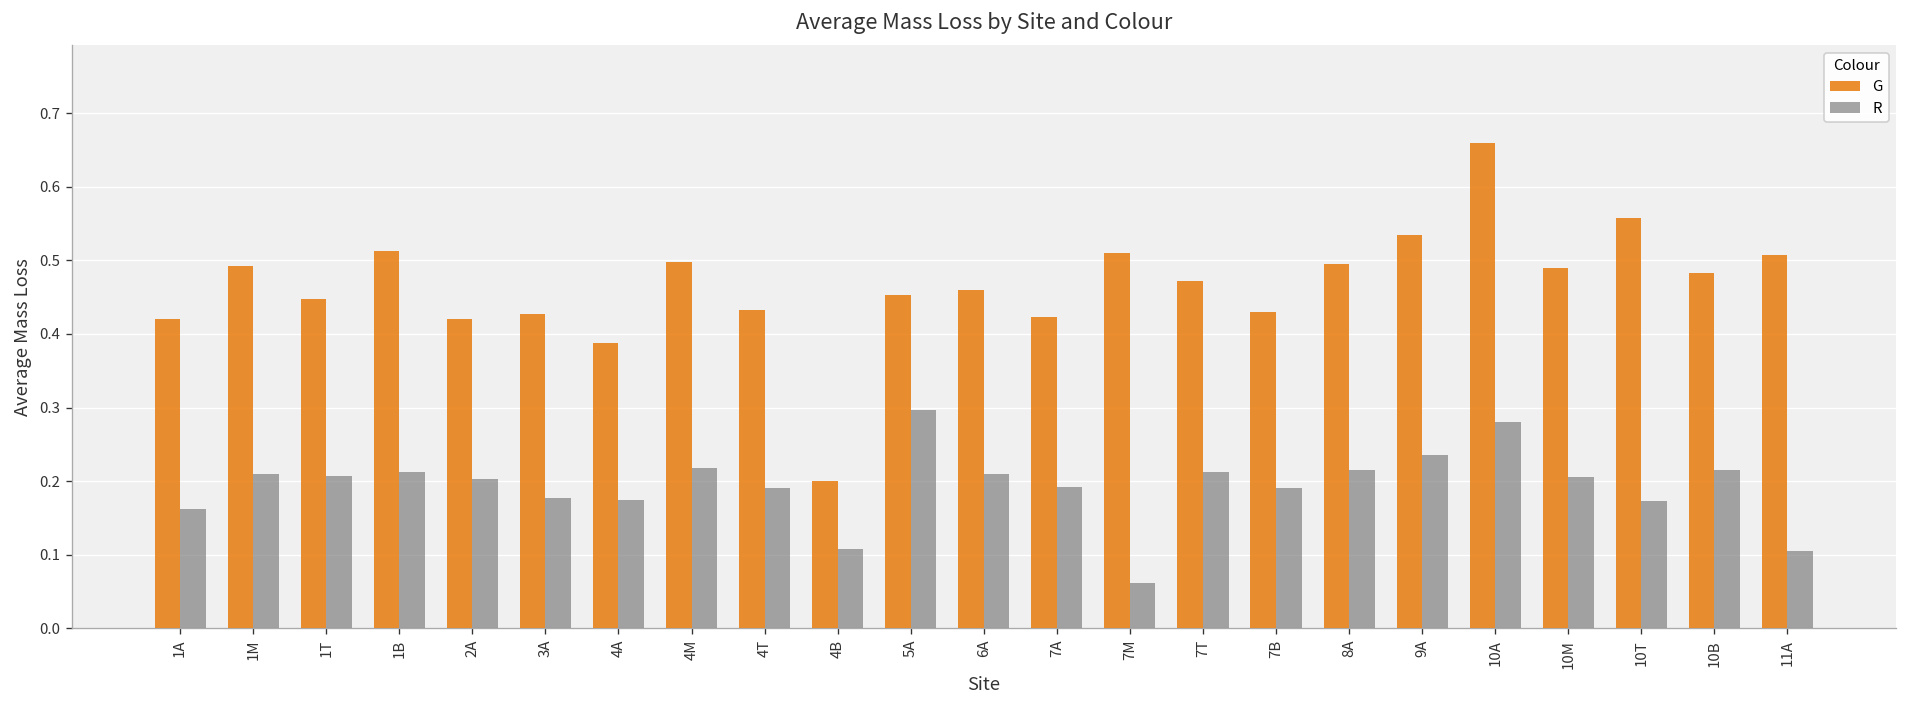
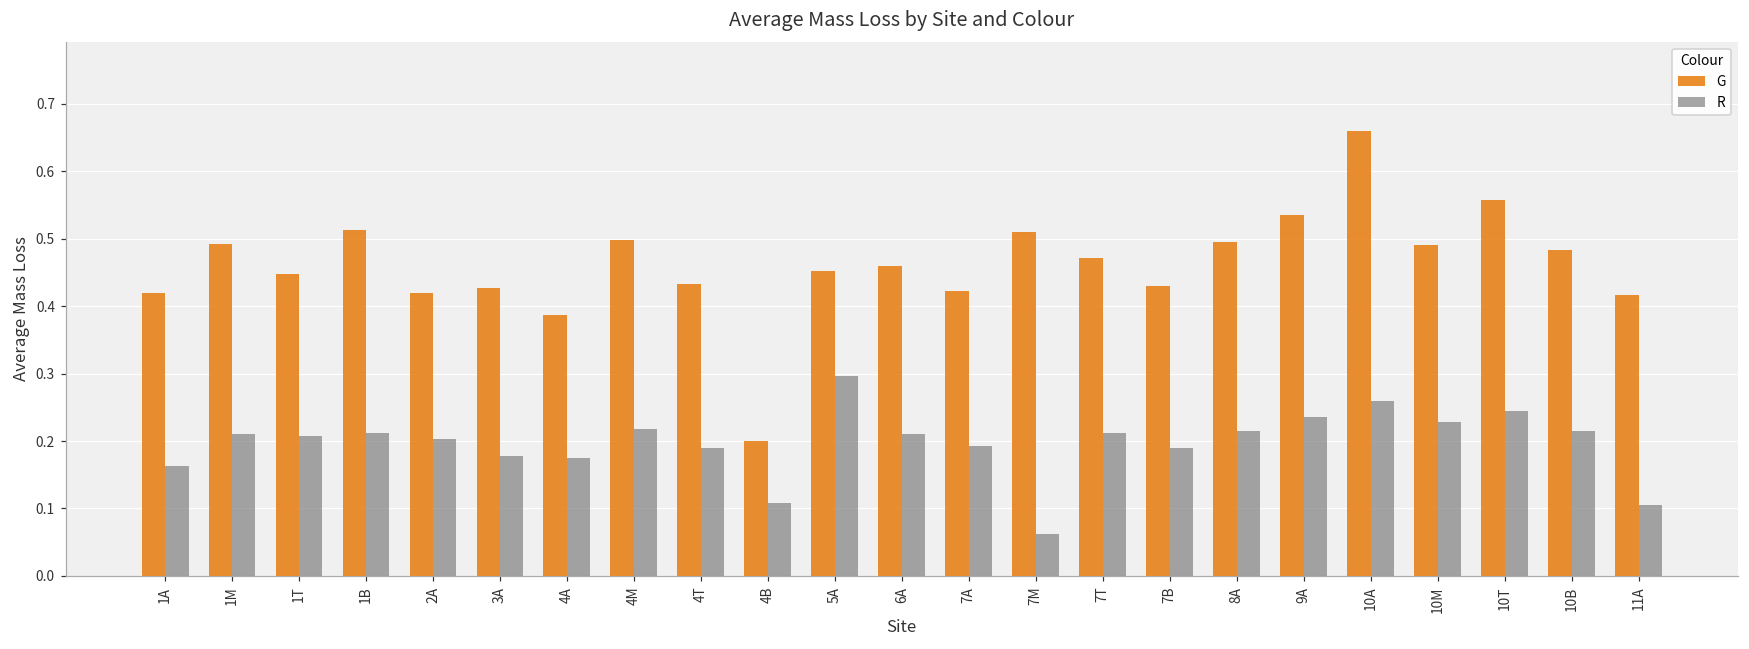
R, 10A: 0.28 -> 0.26
R, 10M: 0.21 -> 0.23
R, 10T: 0.17 -> 0.25
G, 11A: 0.51 -> 0.42
